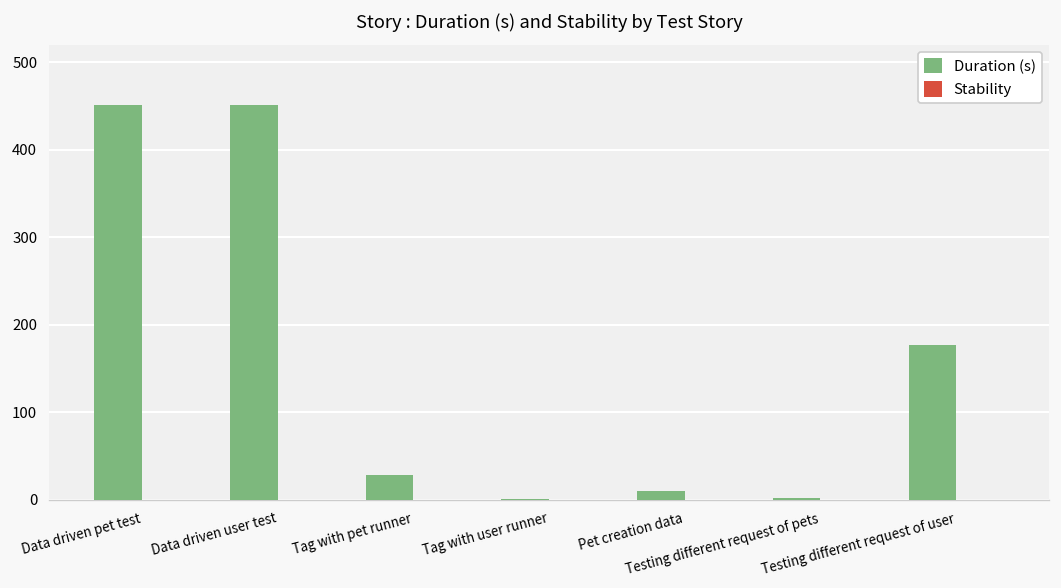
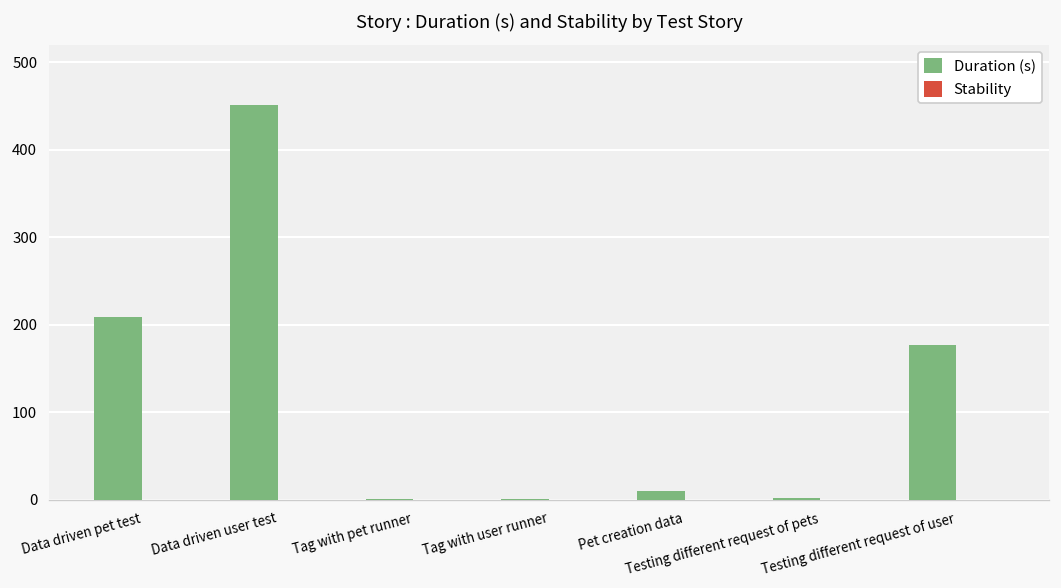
Duration (s), Data driven pet test: 450 -> 210
Duration (s), Tag with pet runner: 30 -> 0
